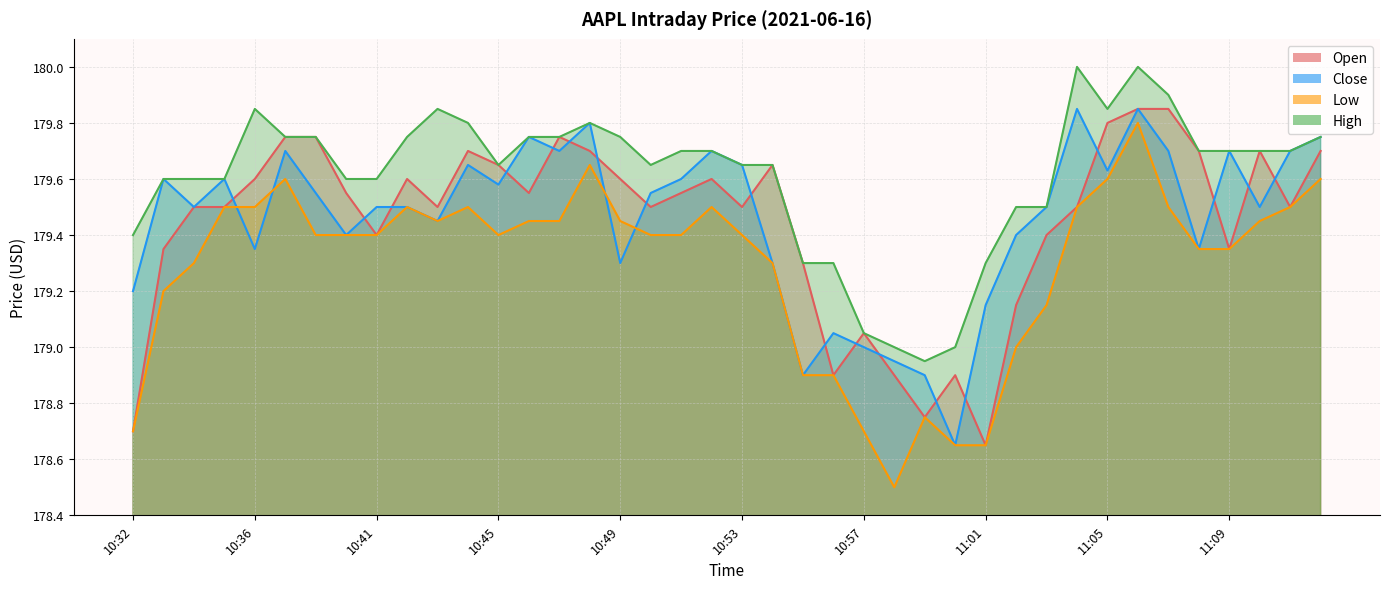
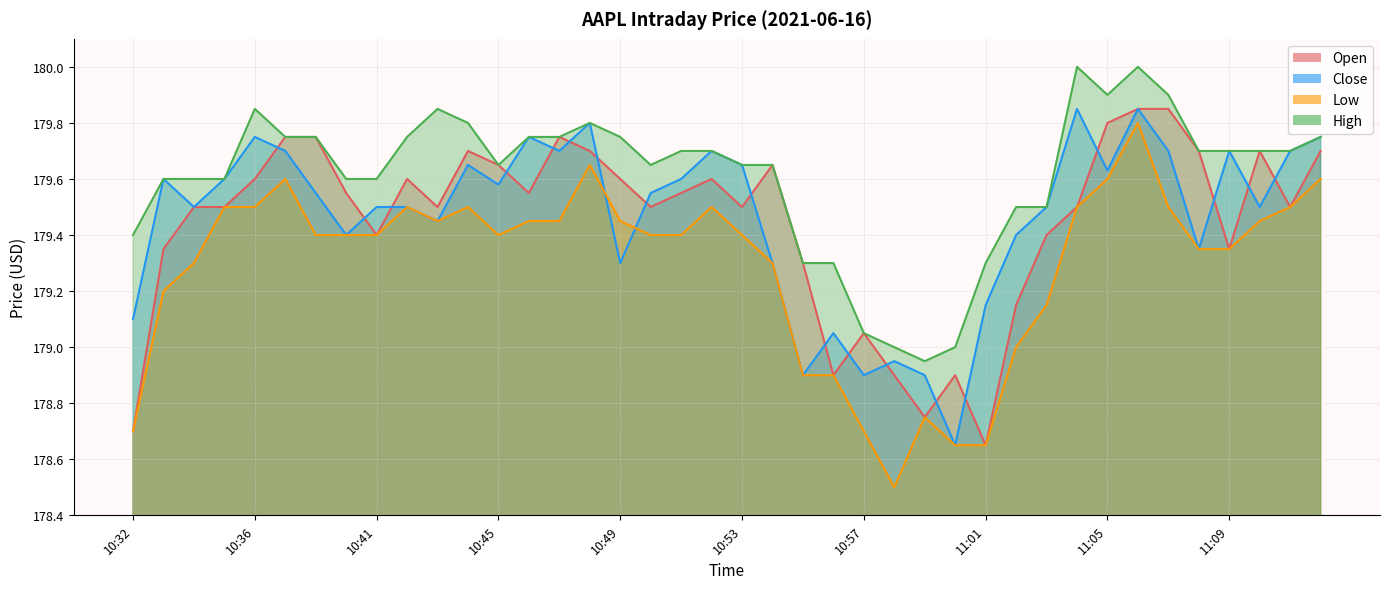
Close, 10:32: 179.2 -> 179.1
Close, 10:36: 179.35 -> 179.75
Close, 10:57: 179.0 -> 178.9
High, 11:05: 179.85 -> 179.90
